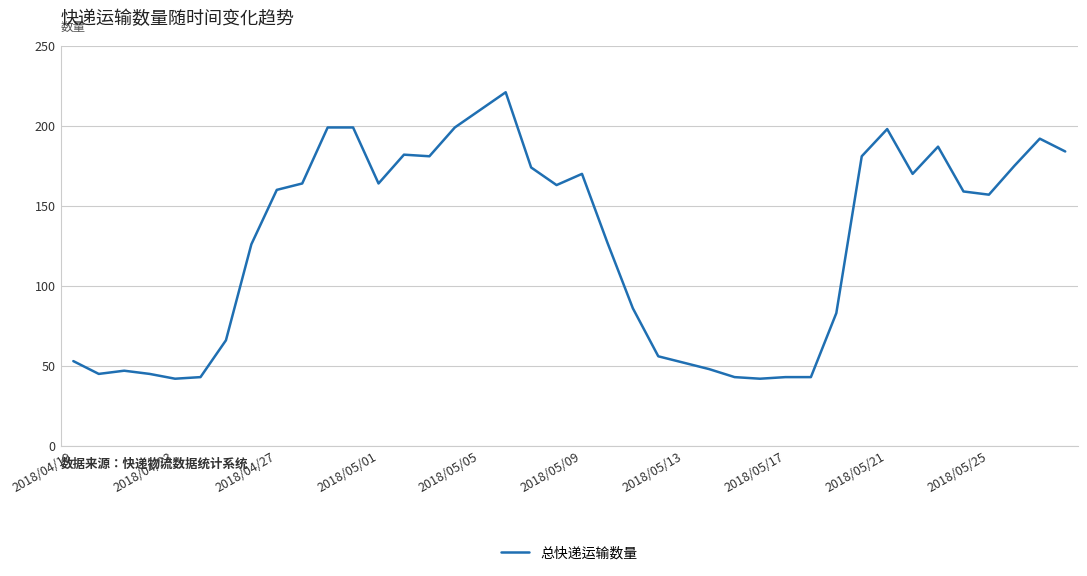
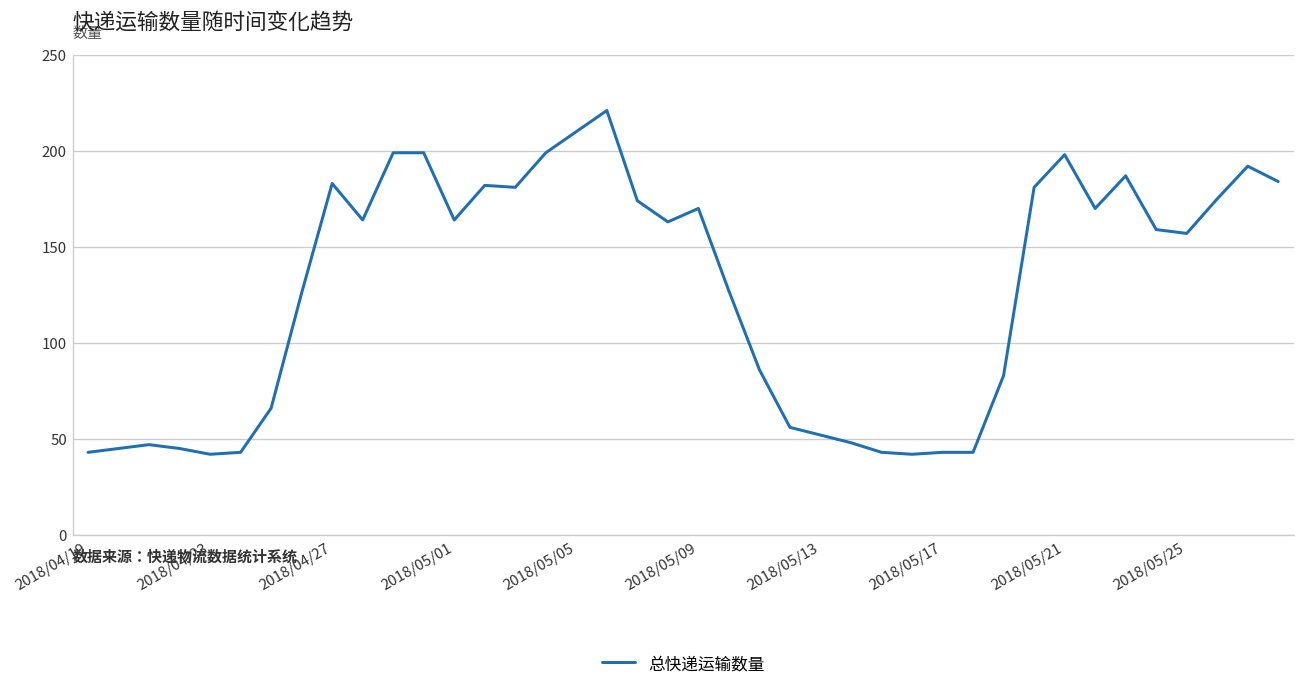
2018/04/19: 53 -> 43
2018/04/27: 160 -> 183
